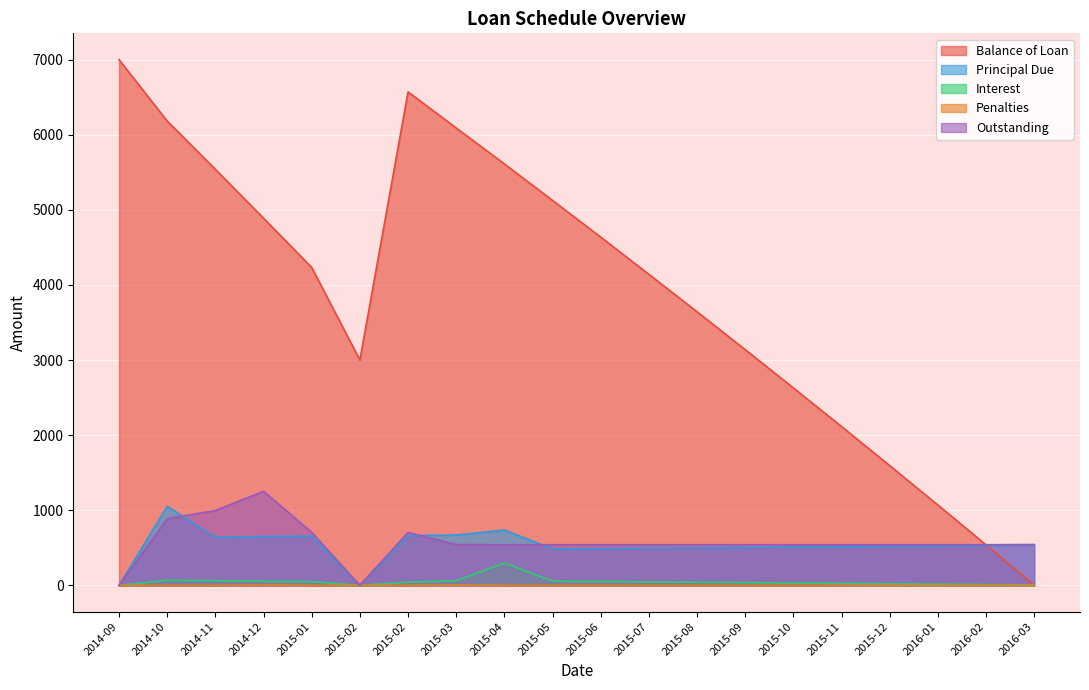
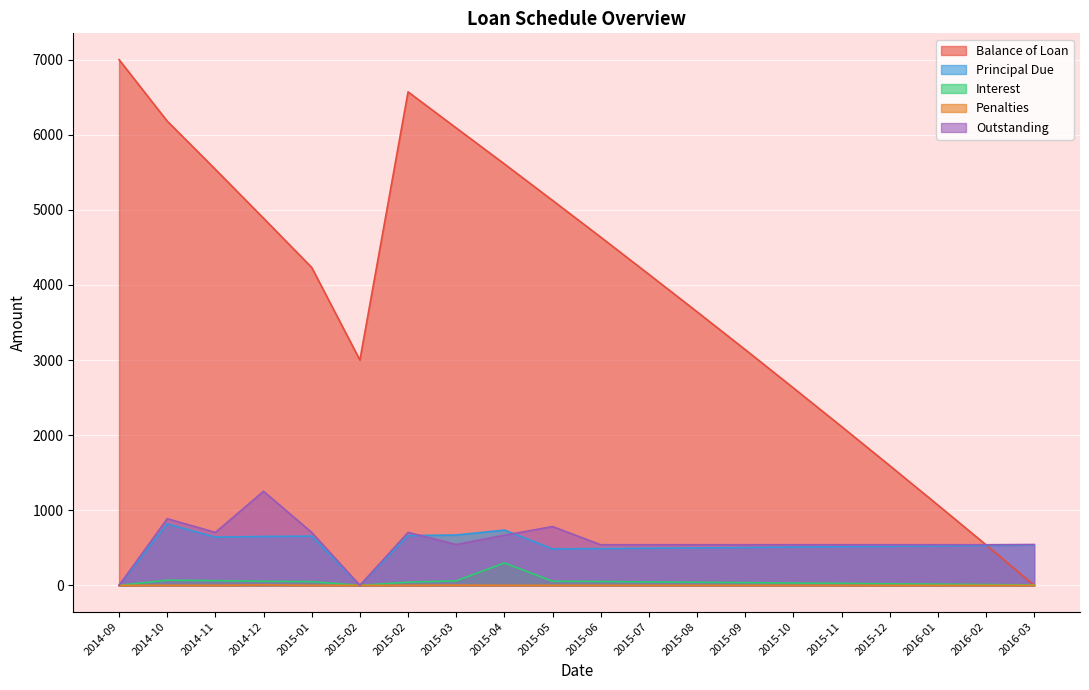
Principal Due, 2014-10: 1100 -> 800
Outstanding, 2014-11: 1000 -> 700
Outstanding, 2015-04: 500 -> 700
Outstanding, 2015-05: 500 -> 800
